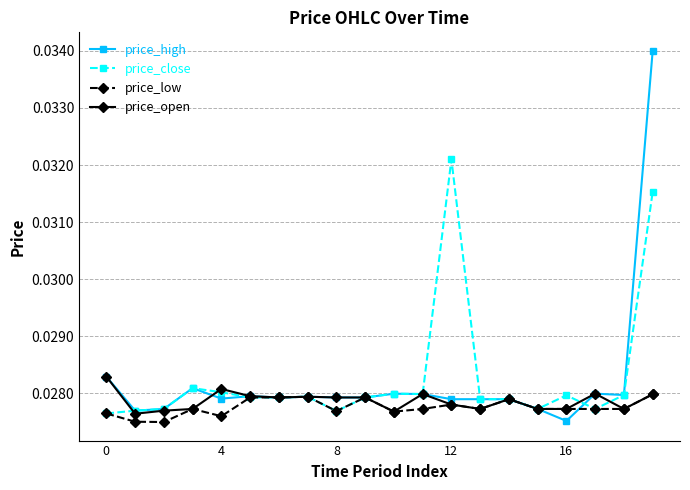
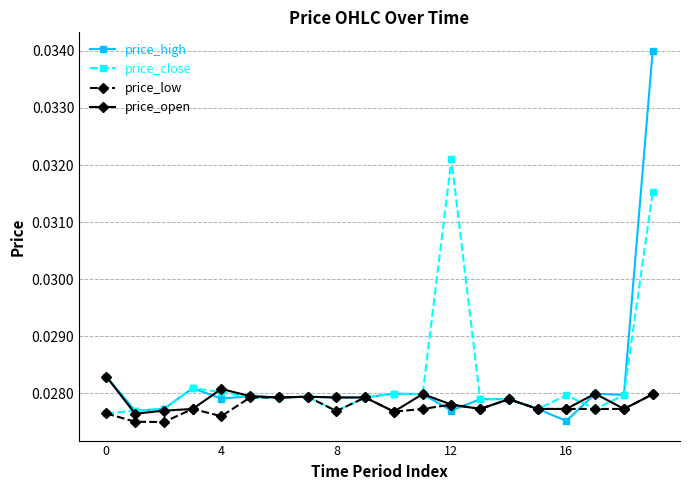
price_high, 12: 0.0279 -> 0.0277
